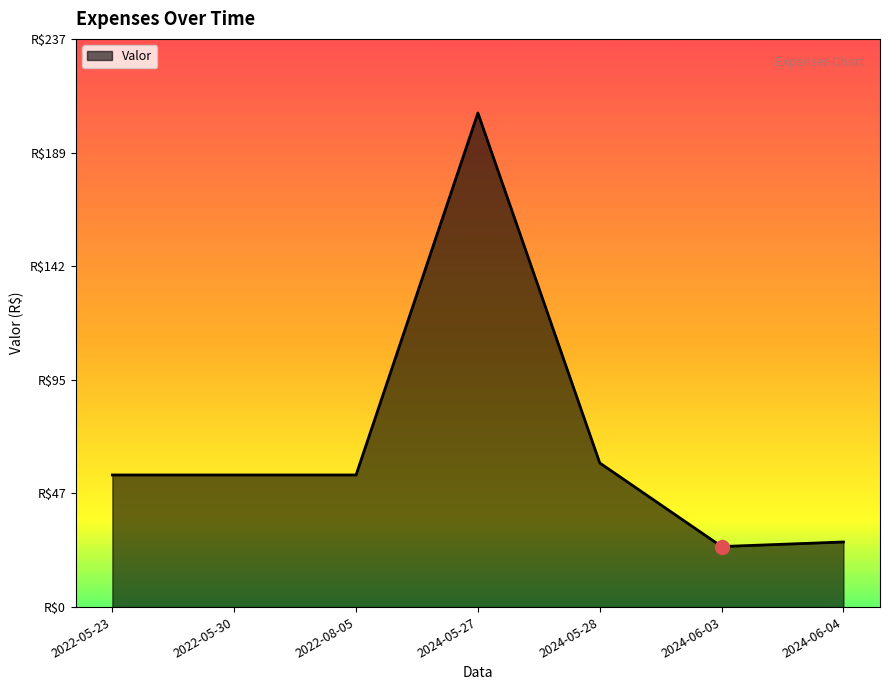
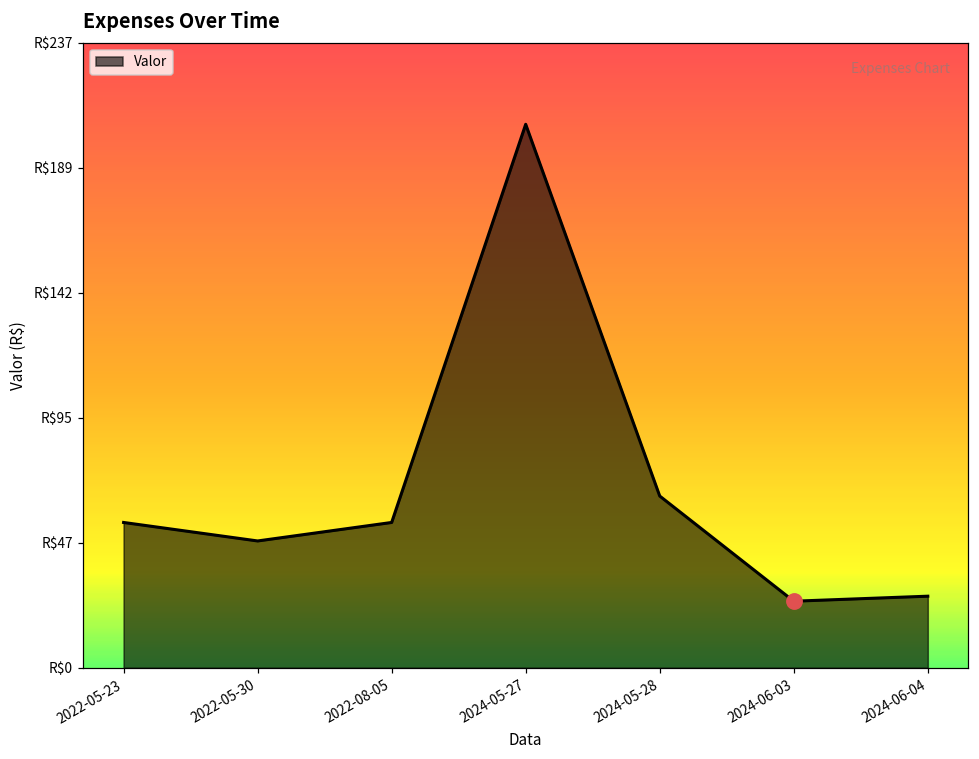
Valor, 2022-05-30: R$55 -> R$48
Valor, 2024-05-28: R$60 -> R$65
